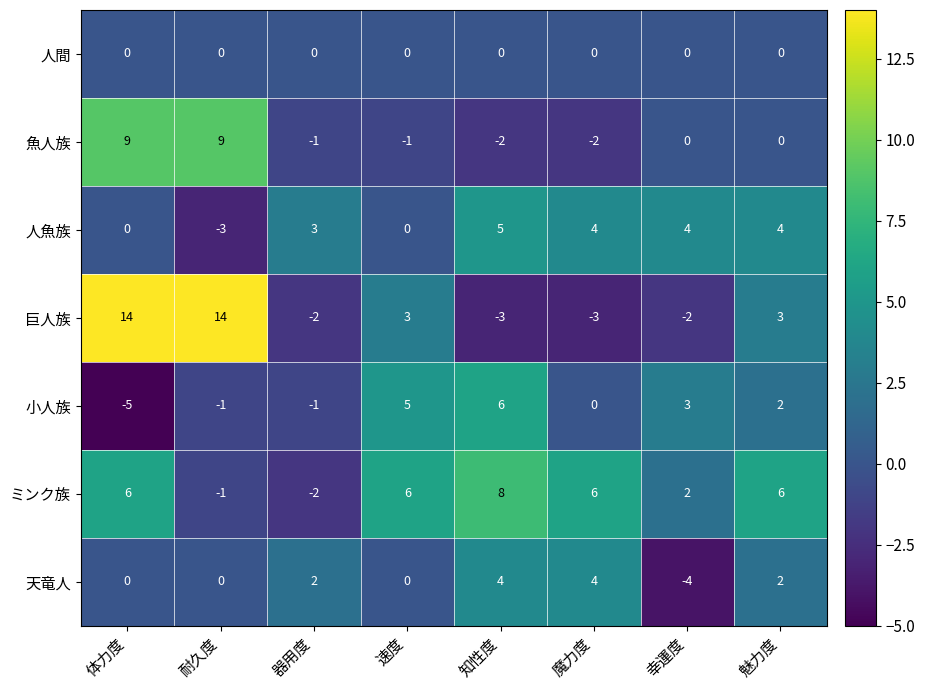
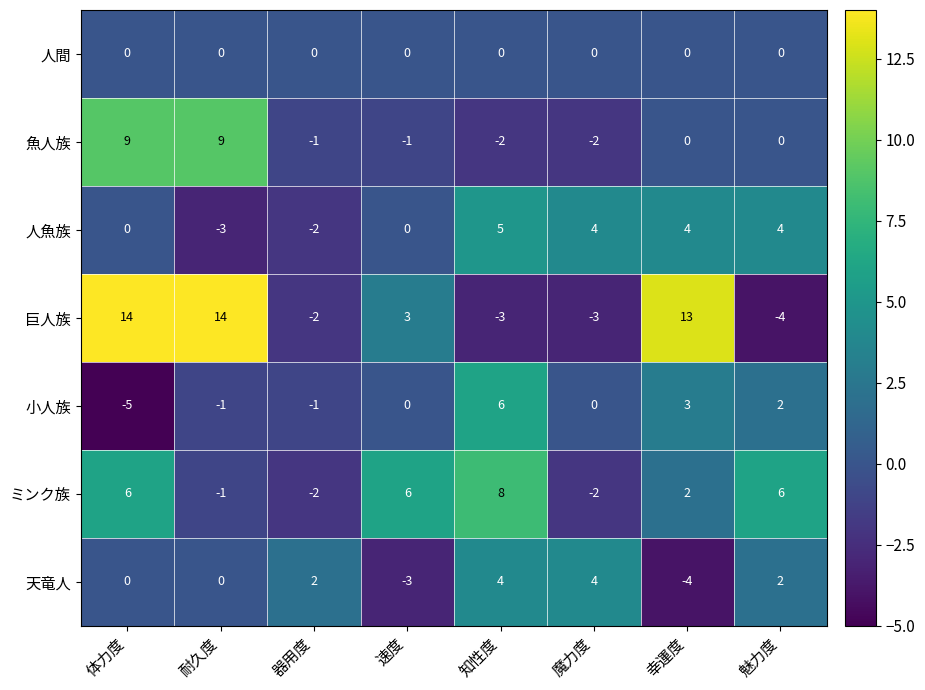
人魚族, 器用度: 3 -> -2
巨人族, 幸運度: -2 -> 13
巨人族, 魅力度: 3 -> -4
小人族, 速度: 5 -> 0
ミンク族, 魔力度: 6 -> -2
天竜人, 速度: 0 -> -3
